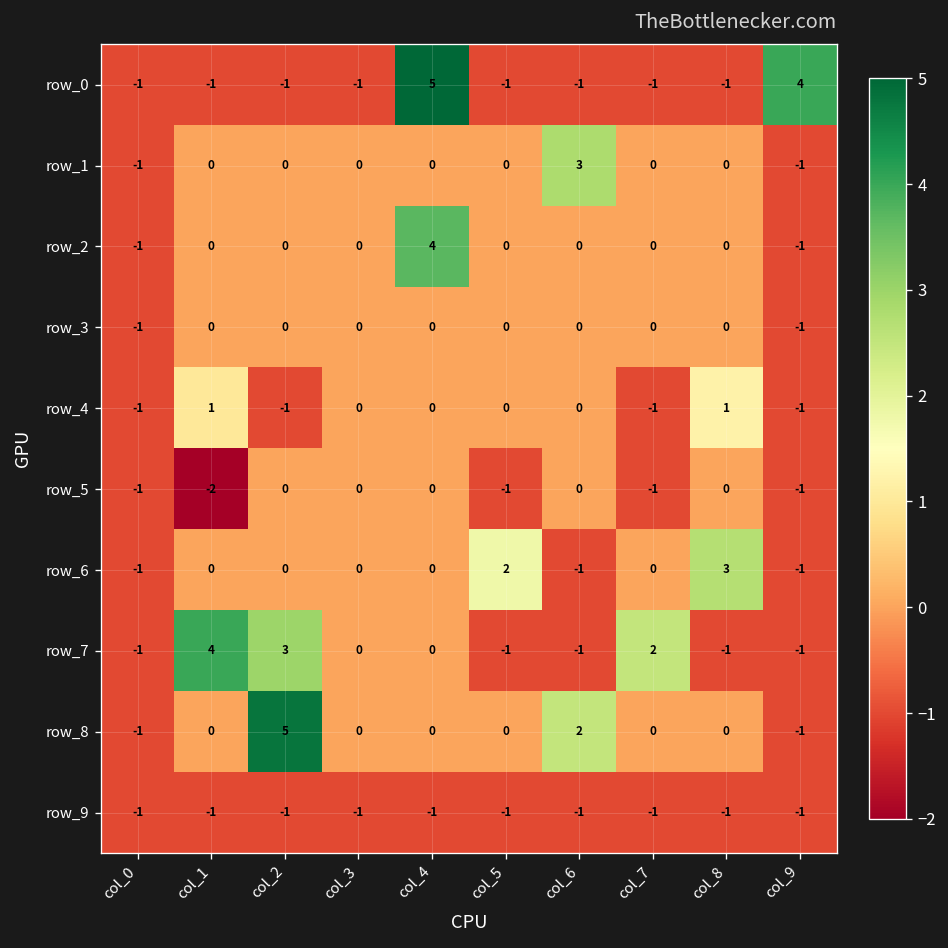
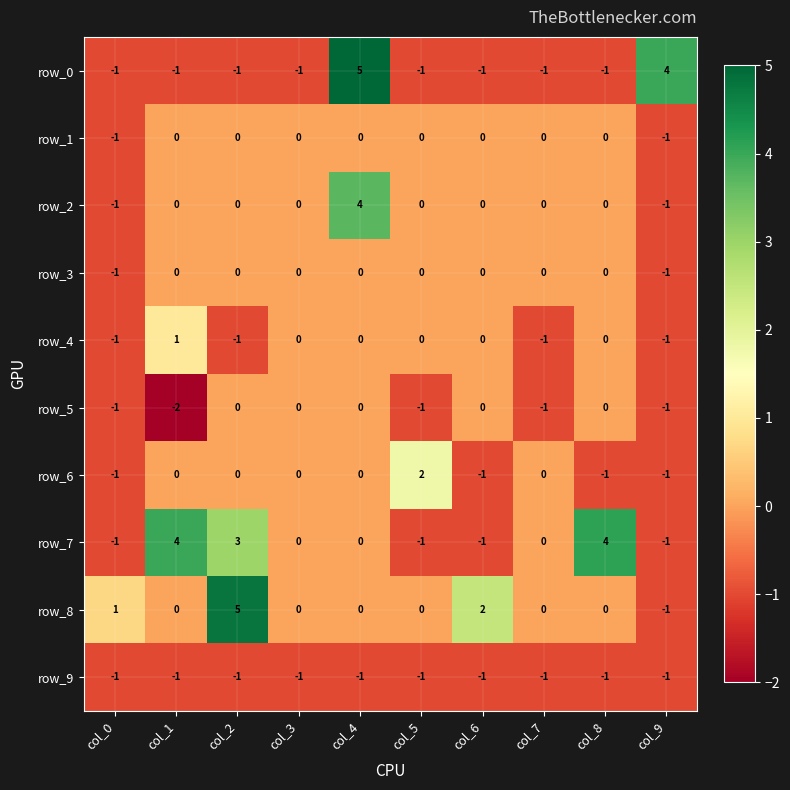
row_1, col_6: 3 -> 0
row_4, col_8: 1 -> 0
row_6, col_8: 3 -> -1
row_7, col_7: 2 -> 0
row_7, col_8: -1 -> 4
row_8, col_0: -1 -> 1
